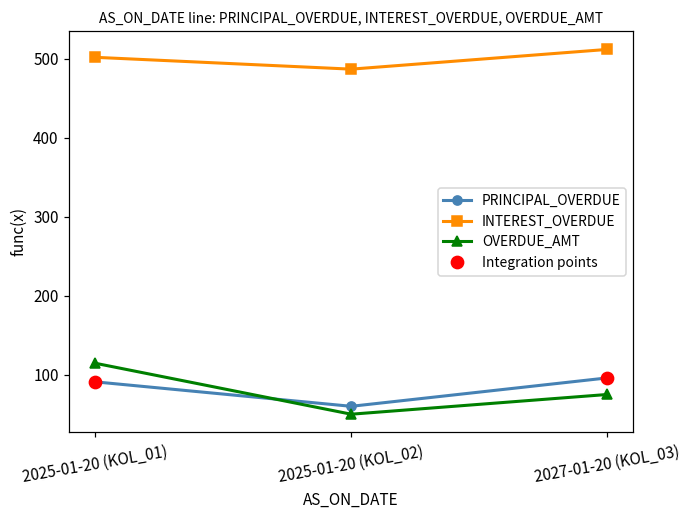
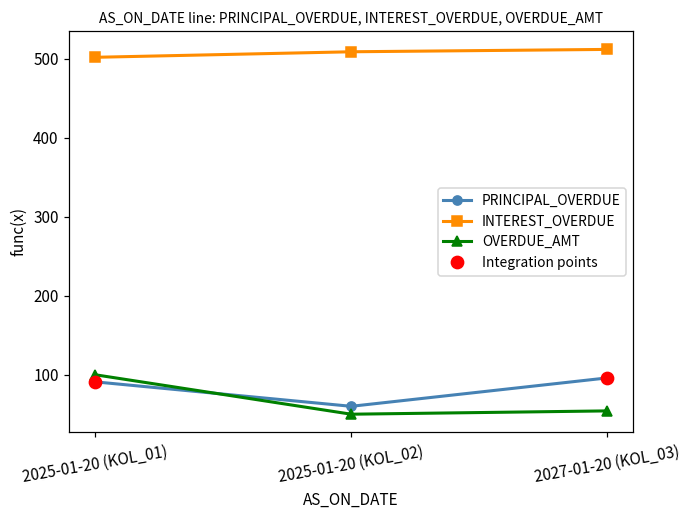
OVERDUE_AMT, 2025-01-20 (KOL_01): 110 -> 100
INTEREST_OVERDUE, 2025-01-20 (KOL_02): 490 -> 510
OVERDUE_AMT, 2027-01-20 (KOL_03): 80 -> 50
